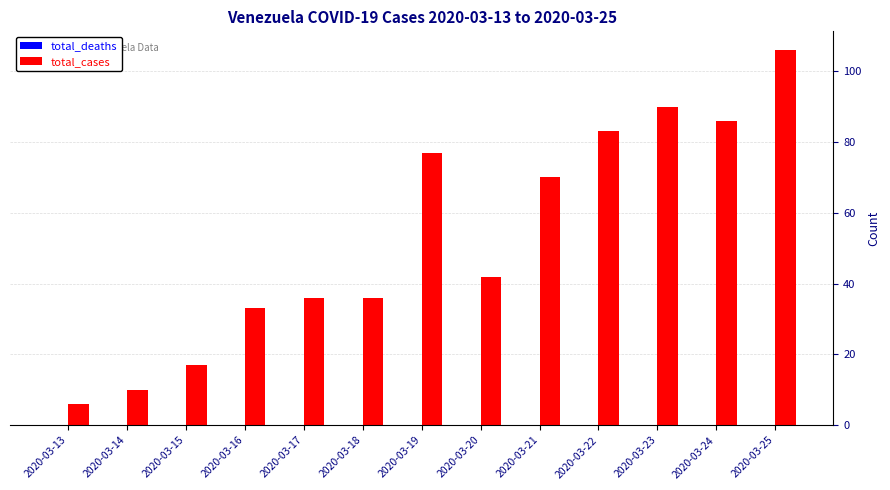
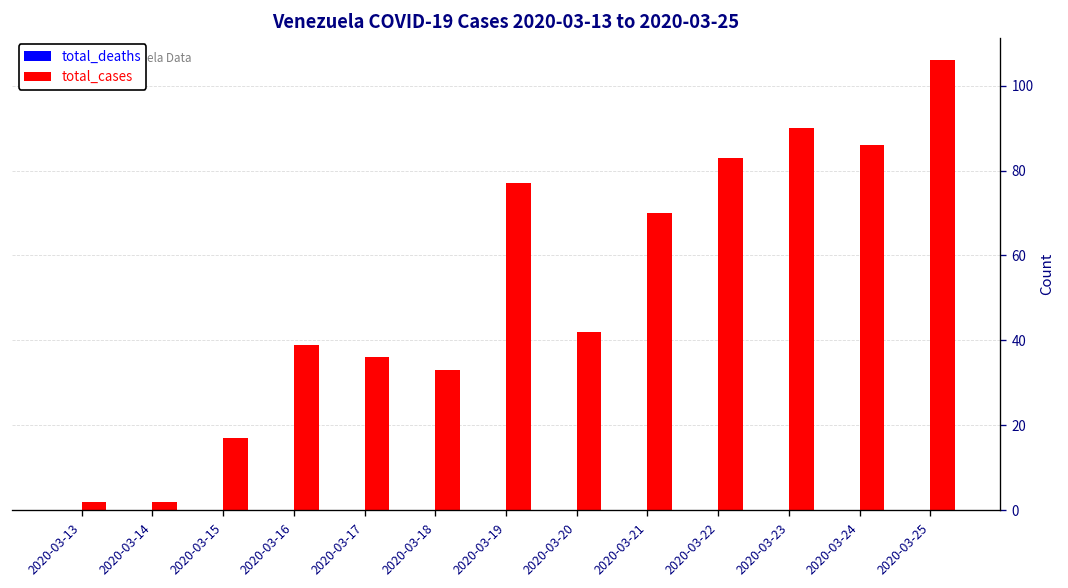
total_cases, 2020-03-13: 6 -> 2
total_cases, 2020-03-14: 10 -> 2
total_cases, 2020-03-16: 33 -> 39
total_cases, 2020-03-18: 36 -> 33
